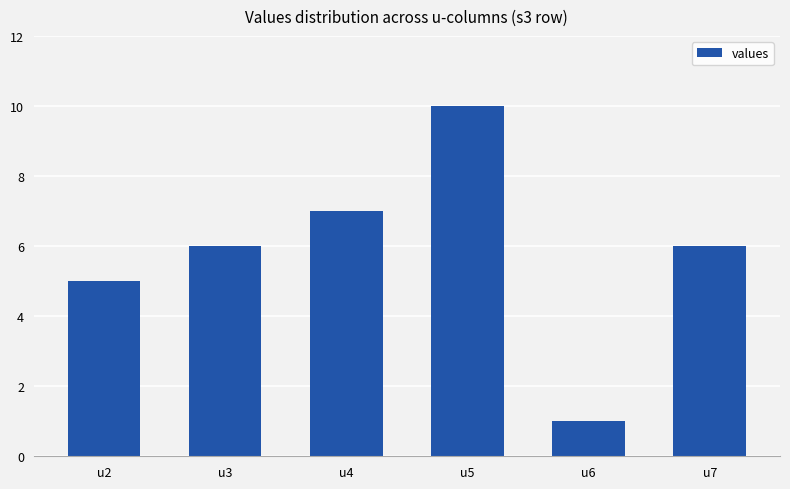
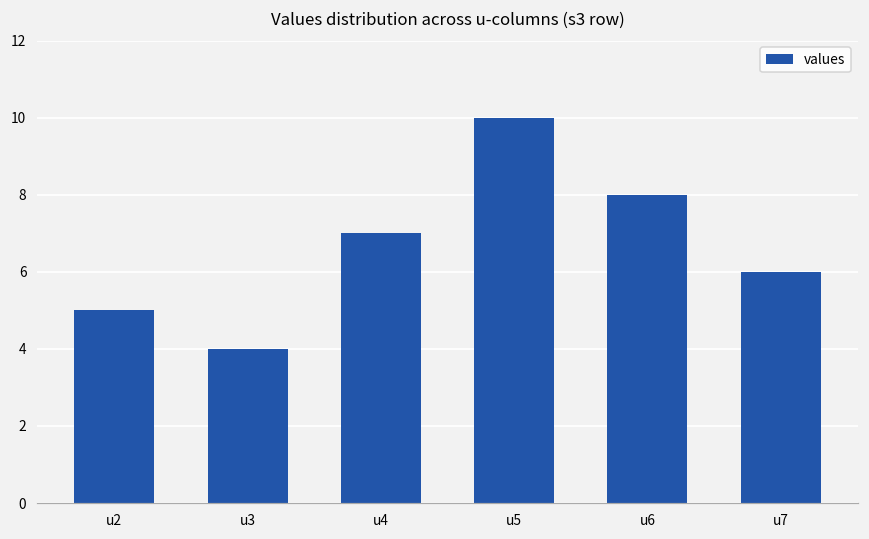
u3: 6 -> 4
u6: 1 -> 8
